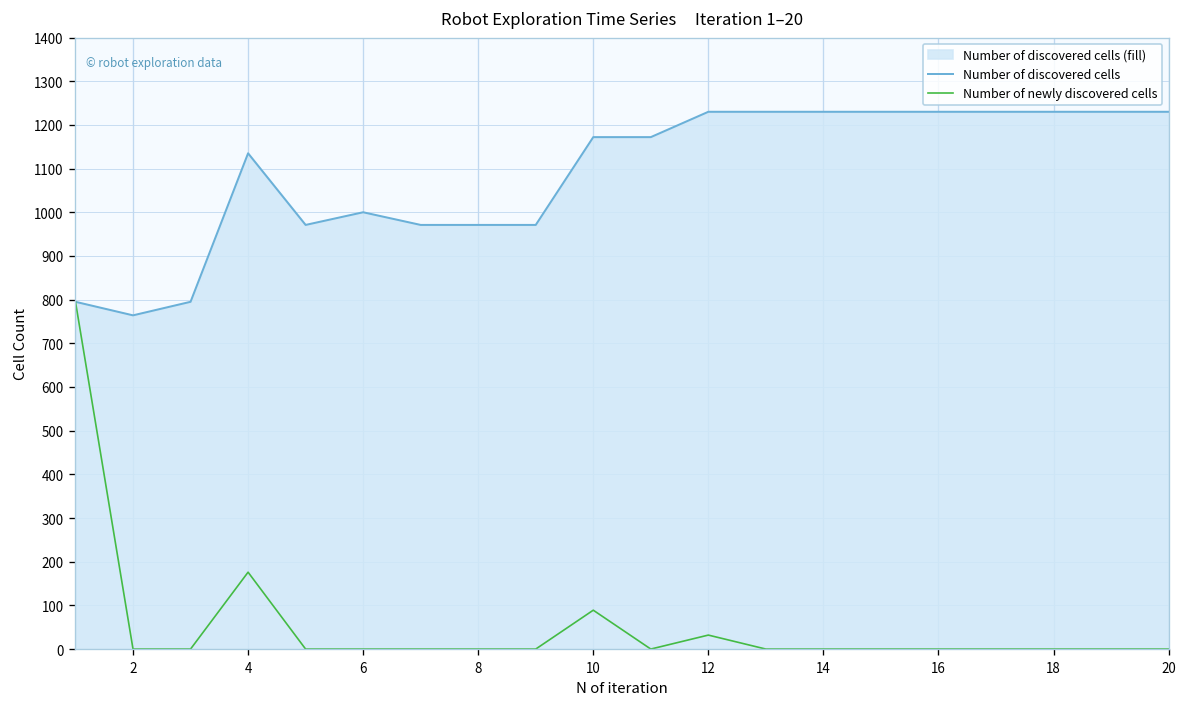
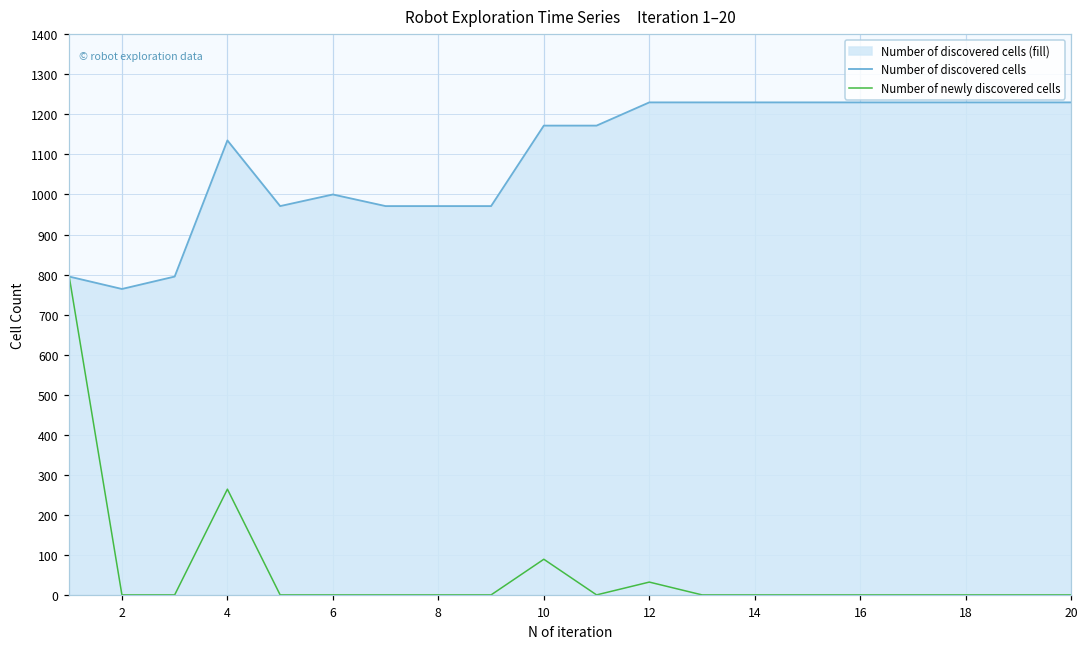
Number of newly discovered cells, 4: 180 -> 260
